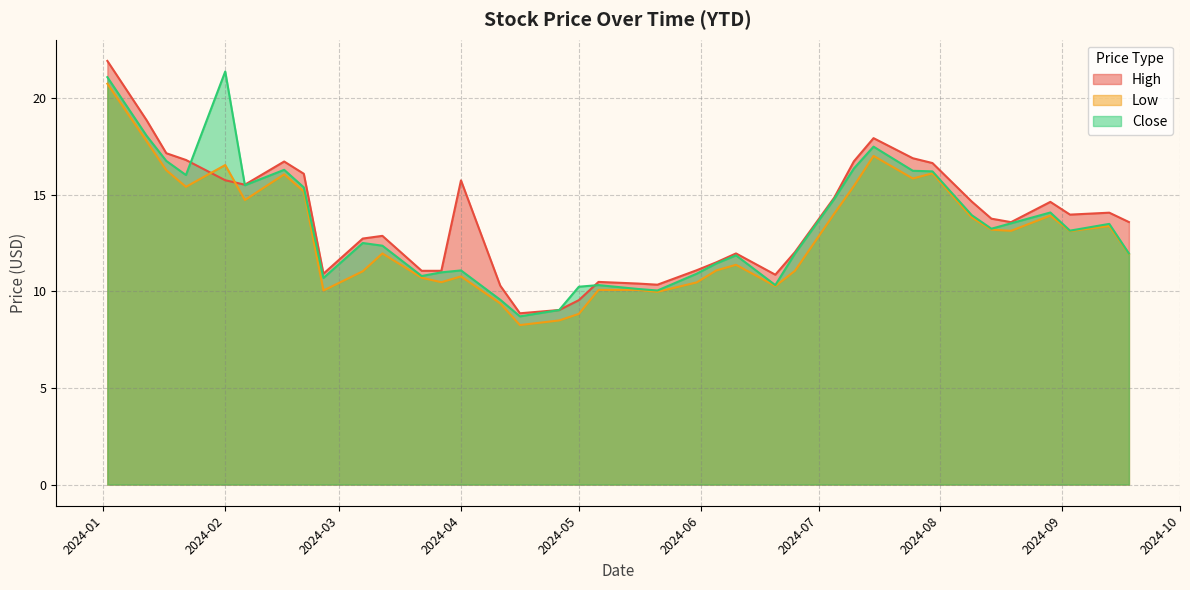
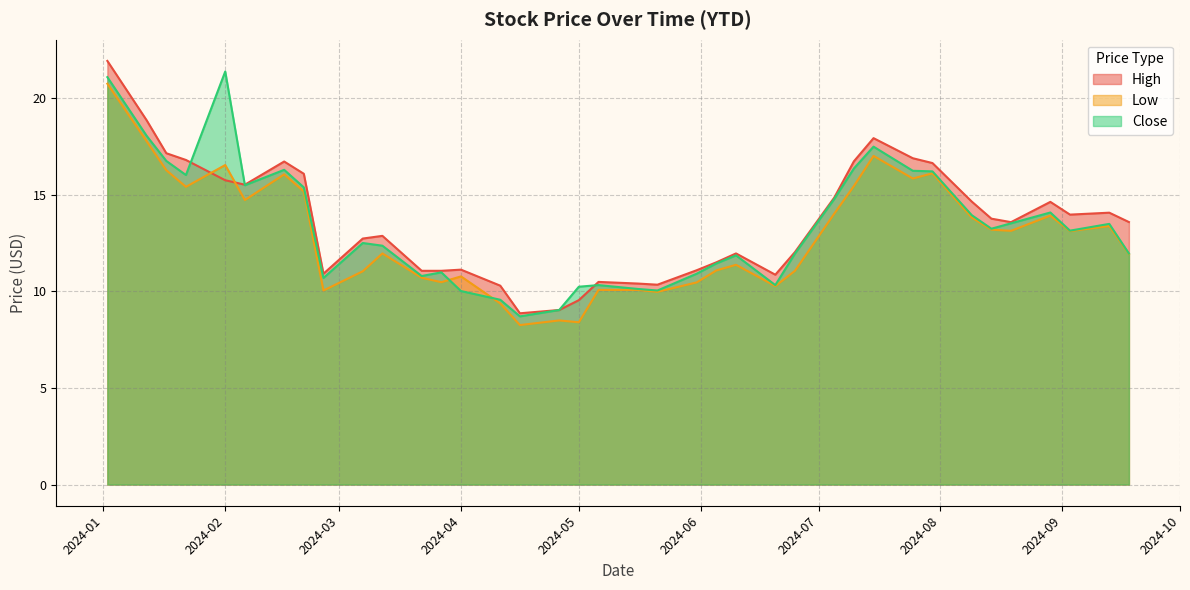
High, 2024-04: 15.8 -> 11.1
Close, 2024-04: 11.1 -> 10.0
Low, 2024-05: 8.8 -> 8.4
